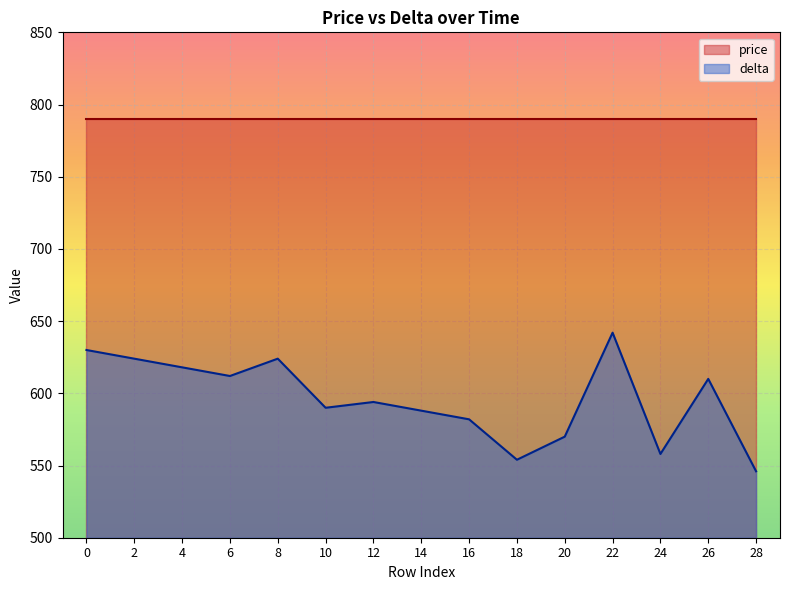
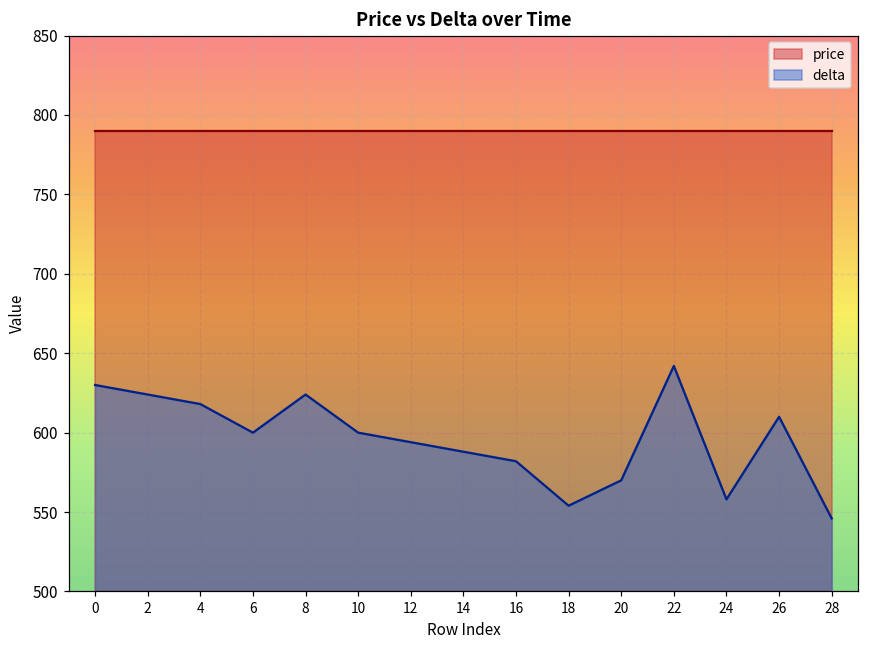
delta, 6: 612 -> 600
delta, 10: 590 -> 600
